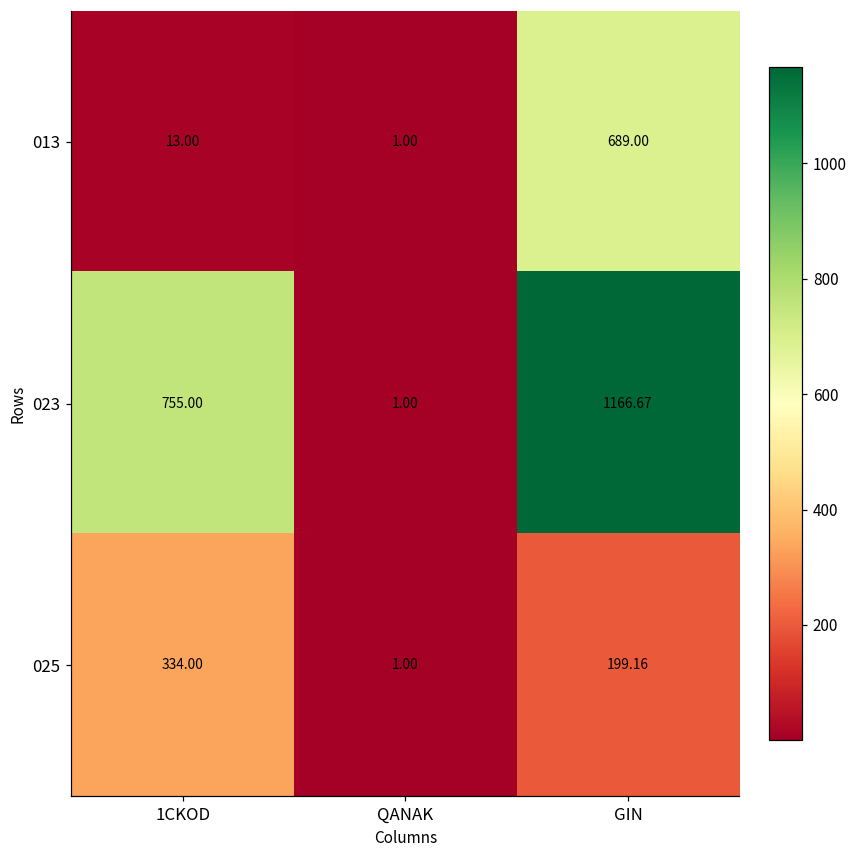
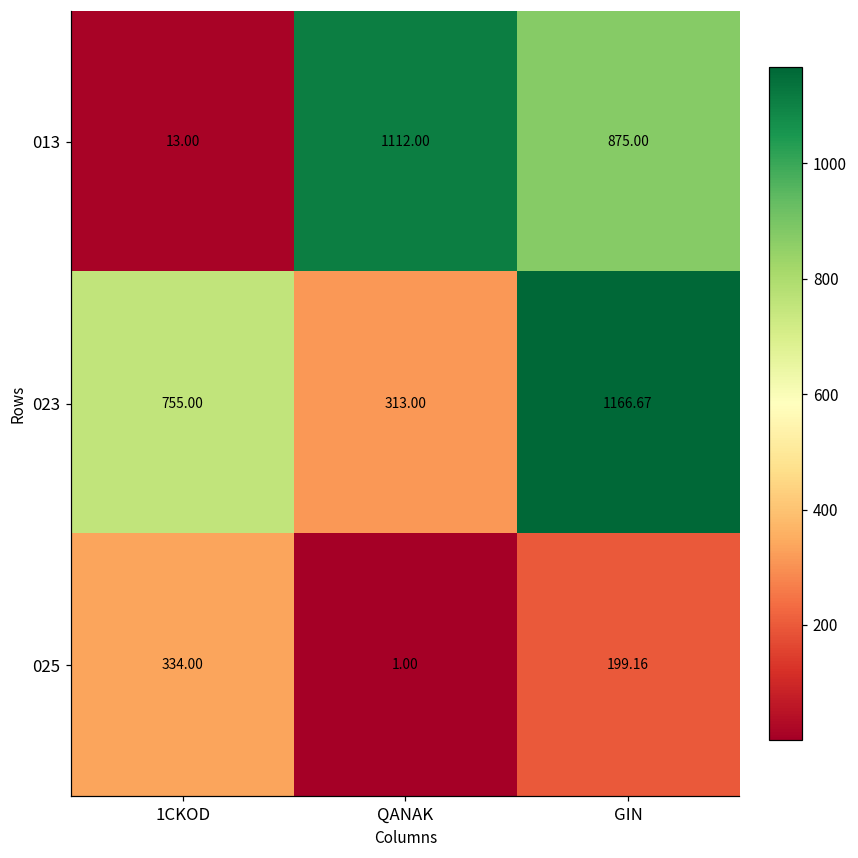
013, QANAK: 1.00 -> 1112.00
013, GIN: 689.00 -> 875.00
023, QANAK: 1.00 -> 313.00
